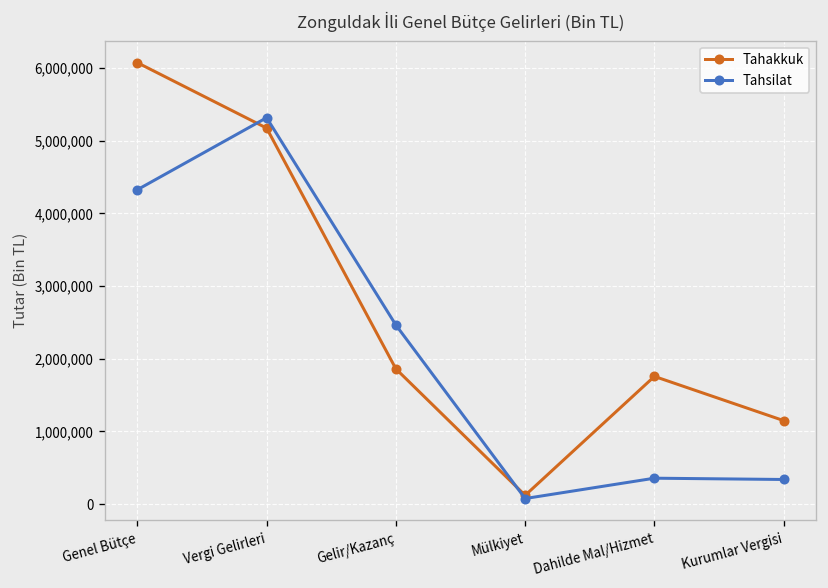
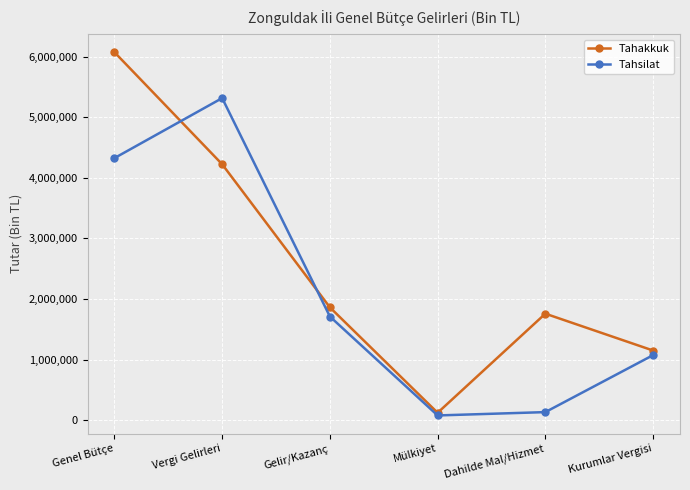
Tahakkuk, Vergi Gelirleri: 5,200,000 -> 4,200,000
Tahsilat, Gelir/Kazanç: 2,500,000 -> 1,700,000
Tahsilat, Dahilde Mal/Hizmet: 400,000 -> 100,000
Tahsilat, Kurumlar Vergisi: 300,000 -> 1,100,000
